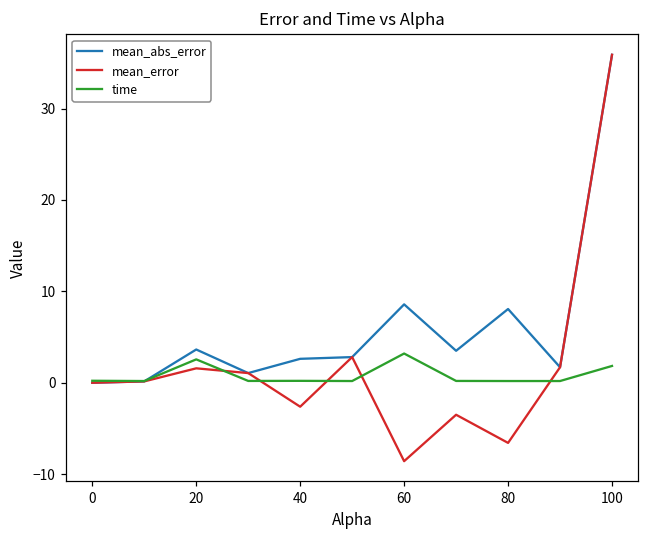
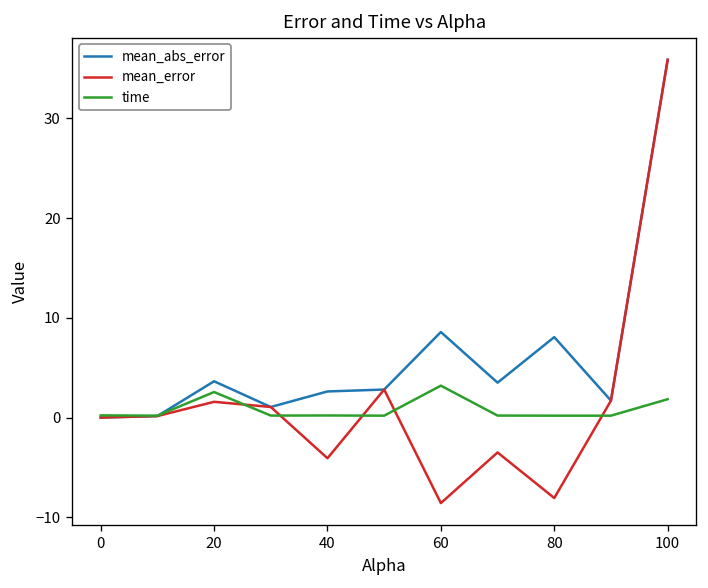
mean_error, 40: -3 -> -4
mean_error, 80: -7 -> -8
